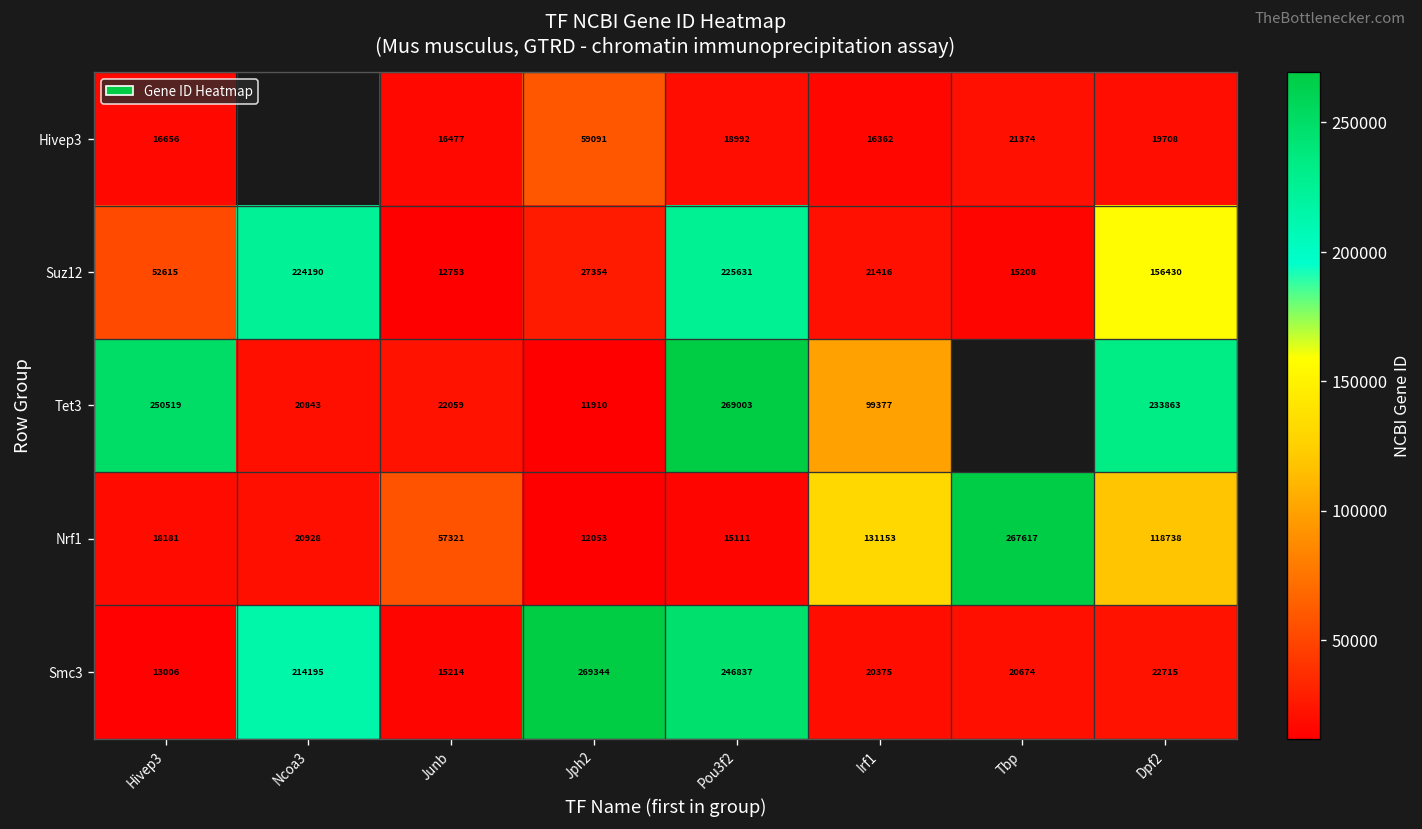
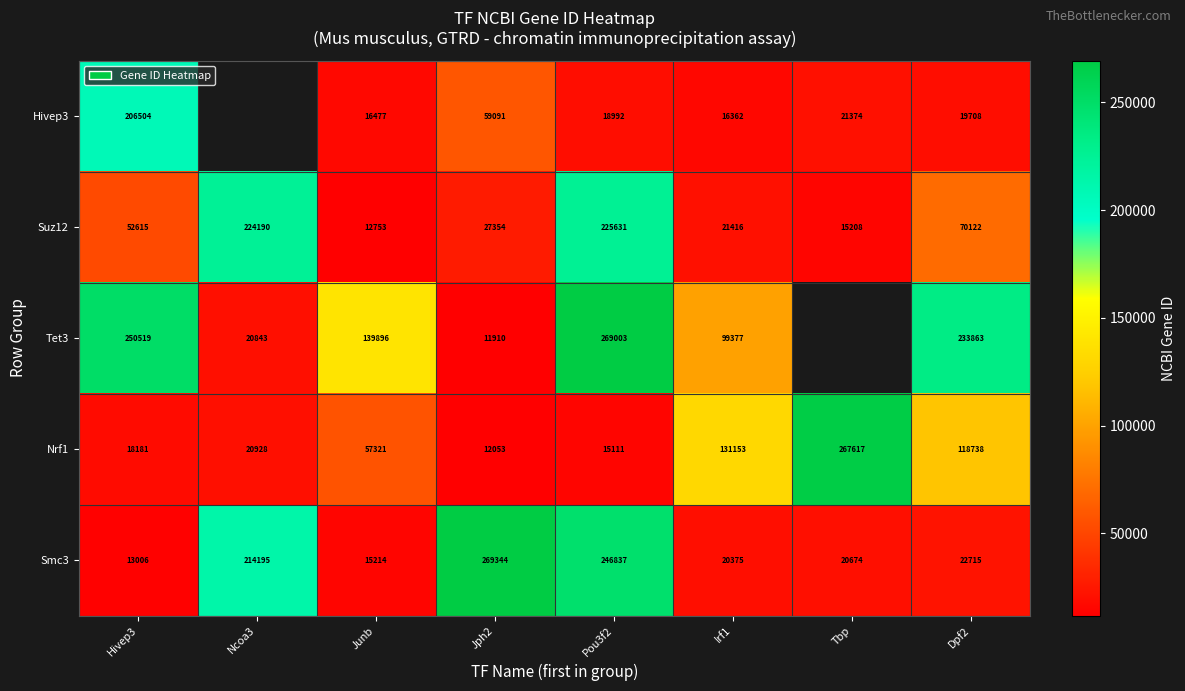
Hivep3, Hivep3: 16656 -> 206504
Suz12, Dpf2: 156430 -> 70122
Tet3, Junb: 22059 -> 139896
